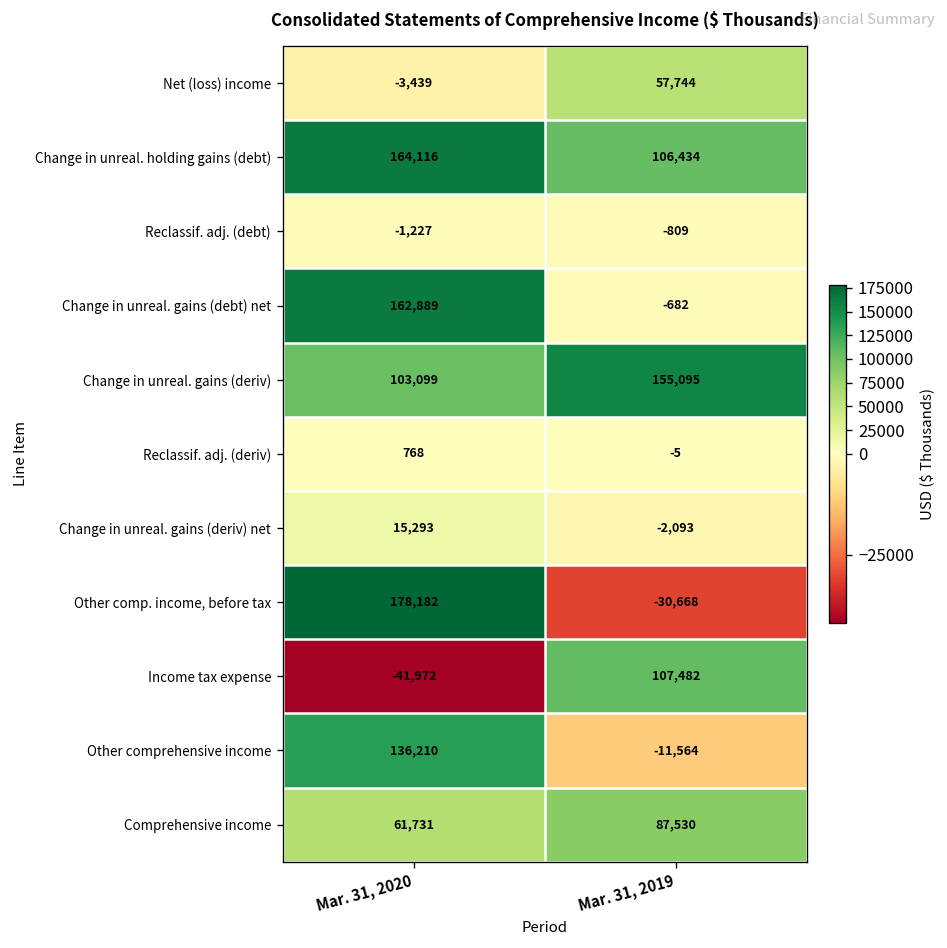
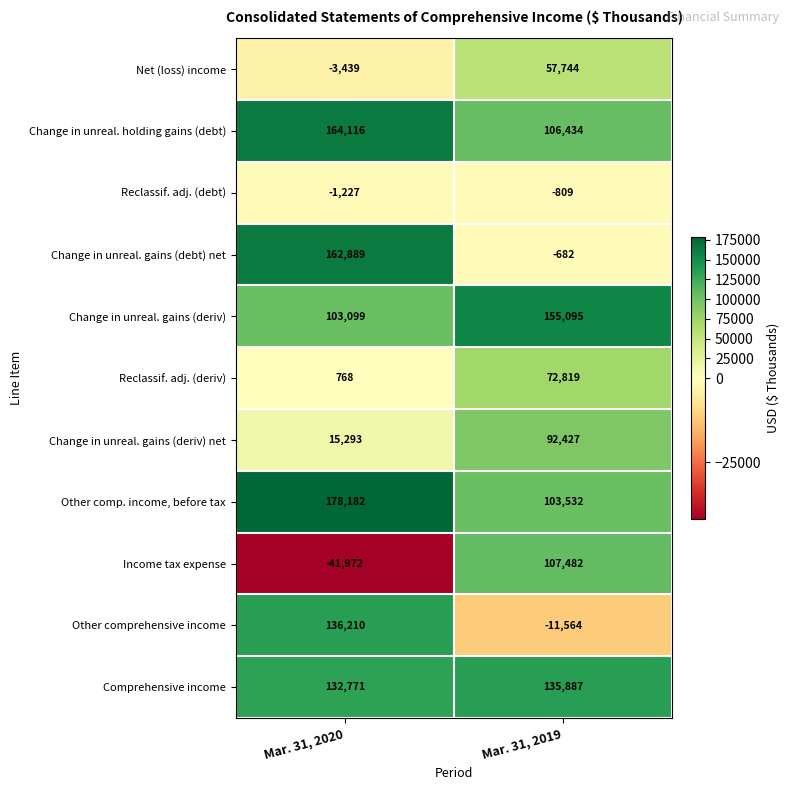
Reclassif. adj. (deriv), Mar. 31, 2019: -5 -> 72,819
Change in unreal. gains (deriv) net, Mar. 31, 2019: -2,093 -> 92,427
Other comp. income, before tax, Mar. 31, 2019: -30,668 -> 103,532
Comprehensive income, Mar. 31, 2020: 61,731 -> 132,771
Comprehensive income, Mar. 31, 2019: 87,530 -> 135,887
